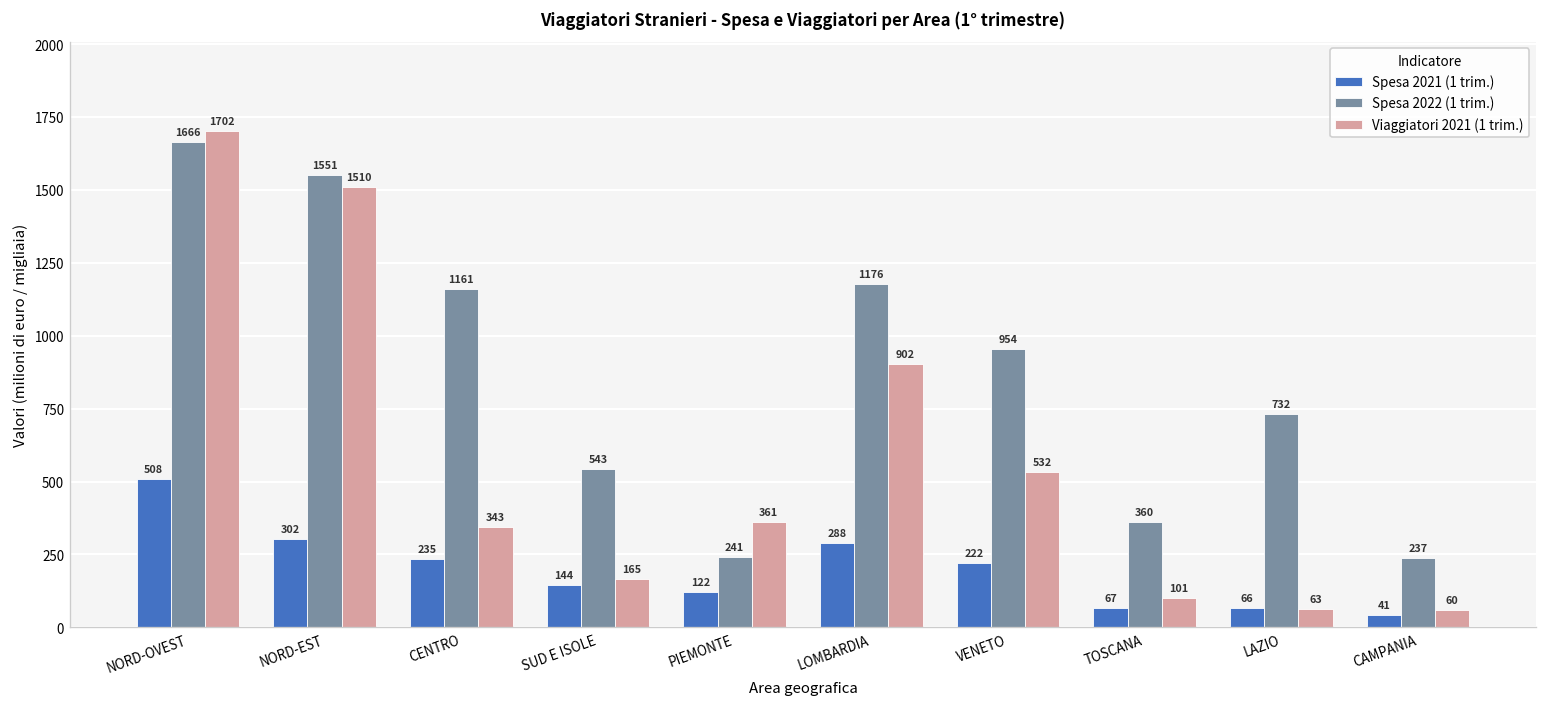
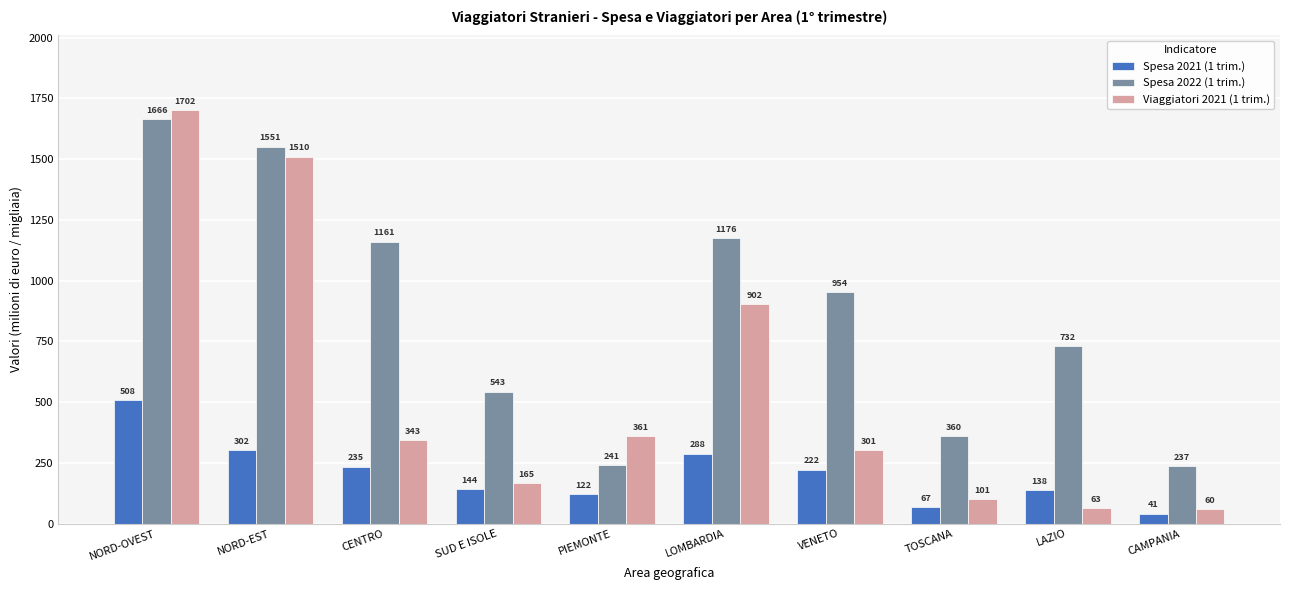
Viaggiatori 2021 (1 trim.), VENETO: 532 -> 301
Spesa 2021 (1 trim.), LAZIO: 66 -> 138
